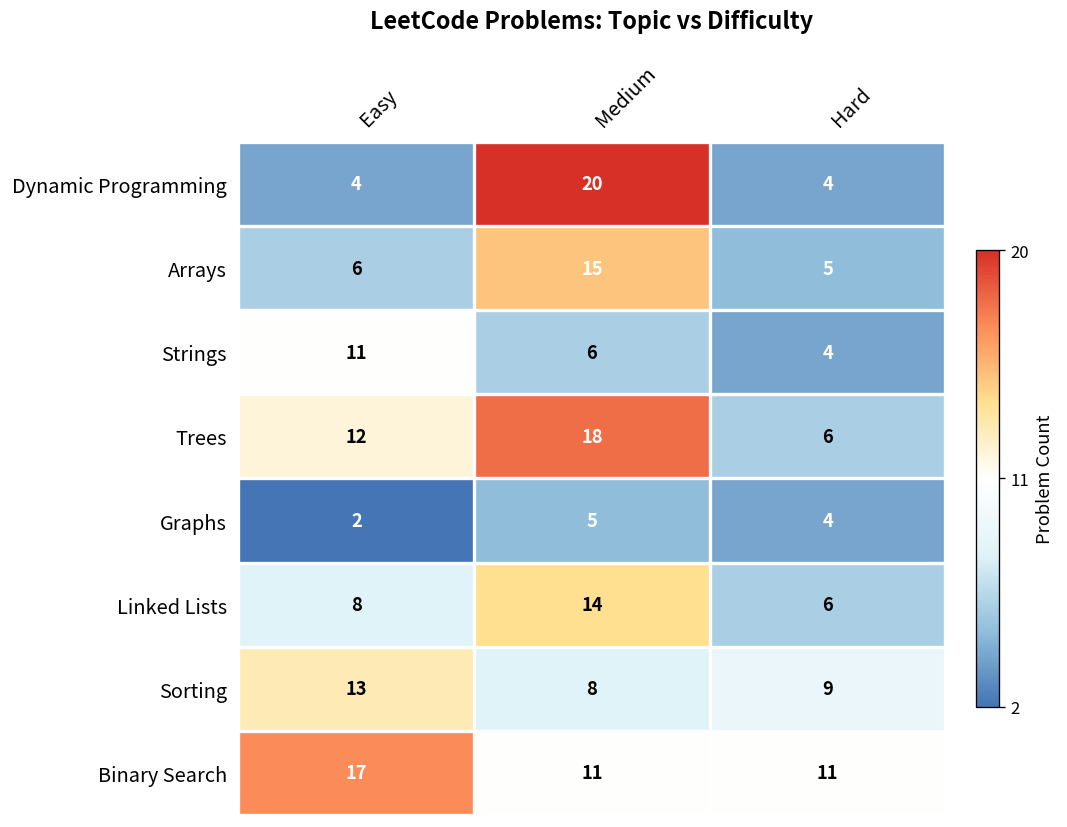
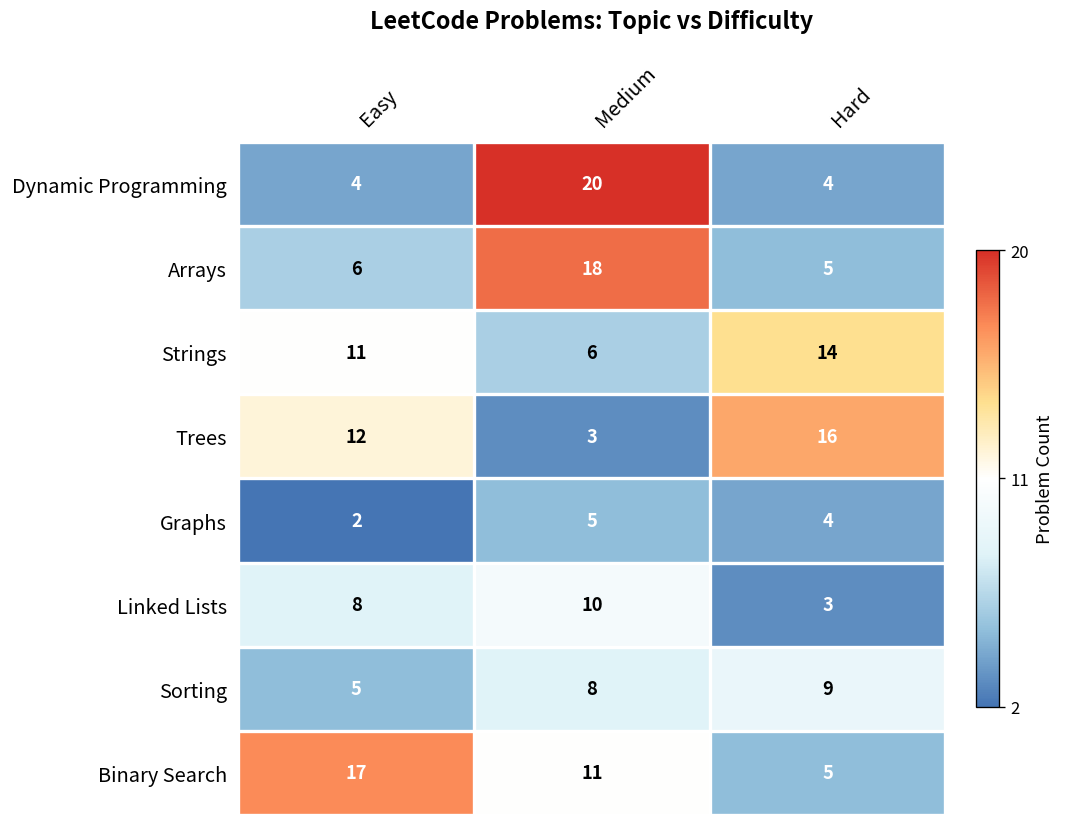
Arrays, Medium: 15 -> 18
Strings, Hard: 4 -> 14
Trees, Medium: 18 -> 3
Trees, Hard: 6 -> 16
Linked Lists, Medium: 14 -> 10
Linked Lists, Hard: 6 -> 3
Sorting, Easy: 13 -> 5
Binary Search, Hard: 11 -> 5
